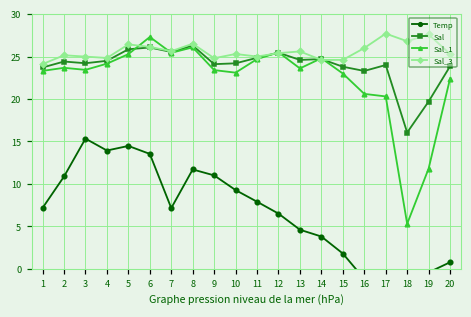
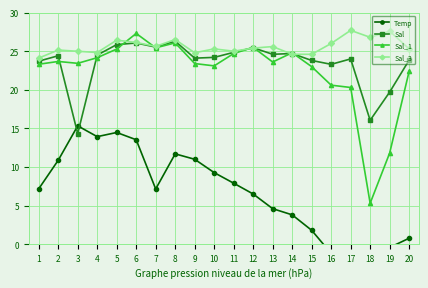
Sal, 3: 24 -> 14
